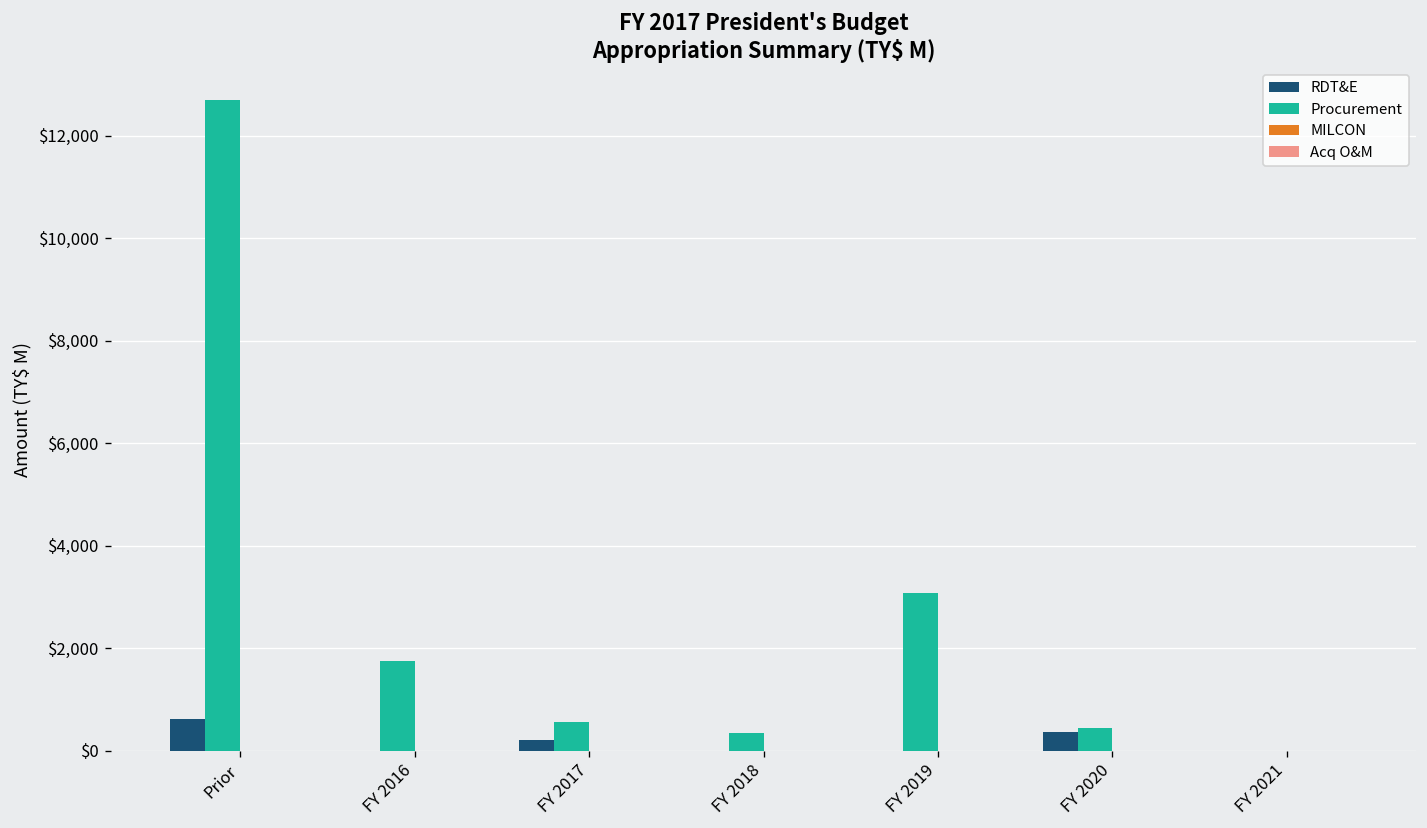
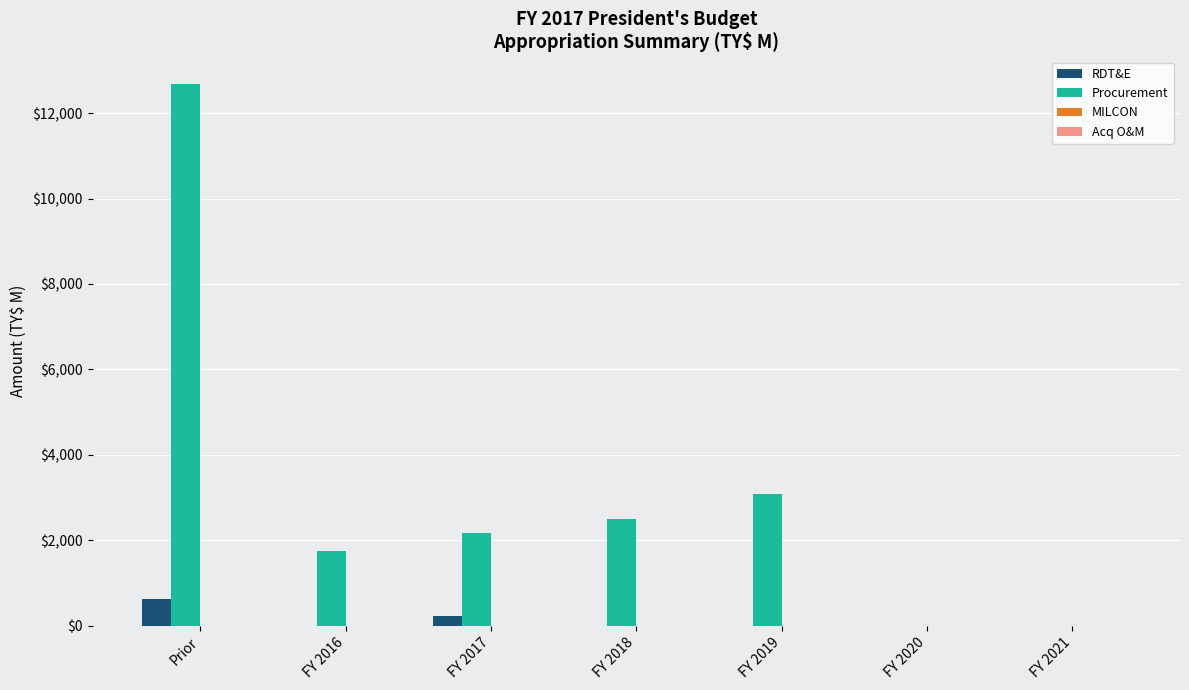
Procurement, FY 2017: $600 -> $2,200
Procurement, FY 2018: $300 -> $2,500
RDT&E, FY 2020: $400 -> $0
Procurement, FY 2020: $400 -> $0
